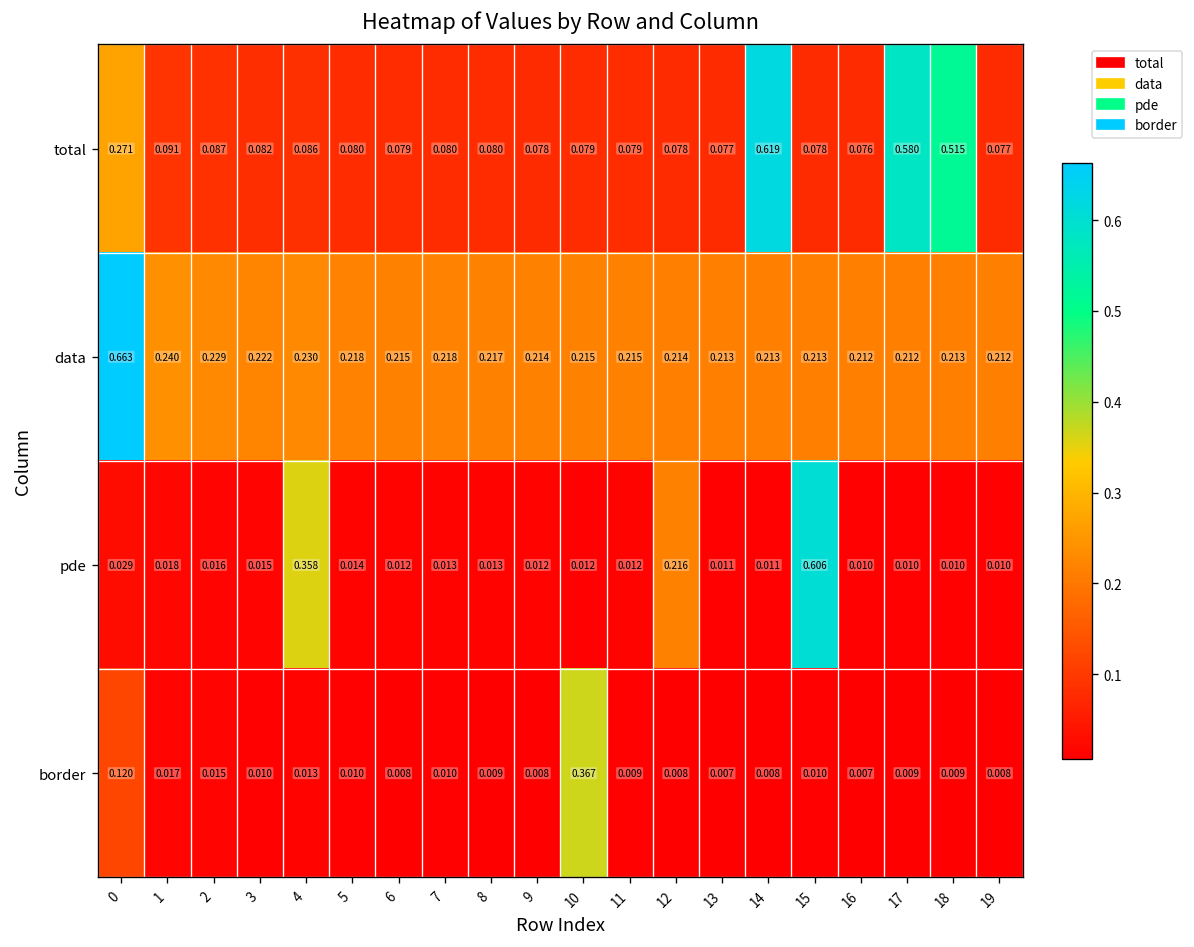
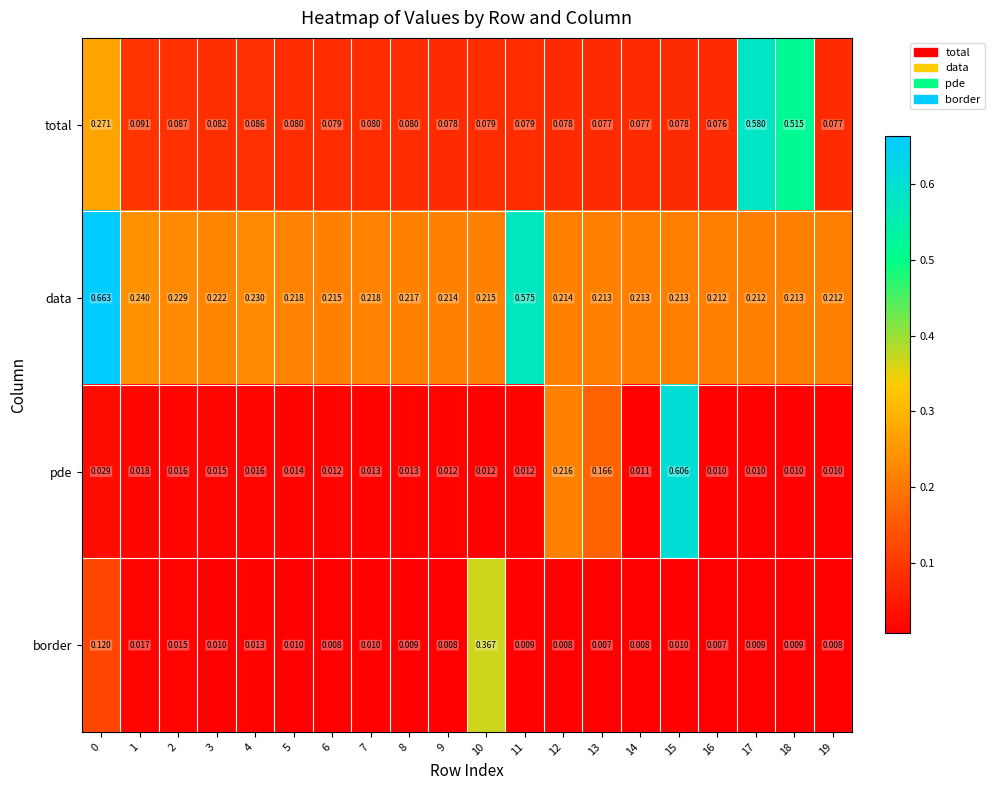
total, 14: 0.619 -> 0.077
data, 11: 0.215 -> 0.575
pde, 4: 0.358 -> 0.016
pde, 13: 0.011 -> 0.166
